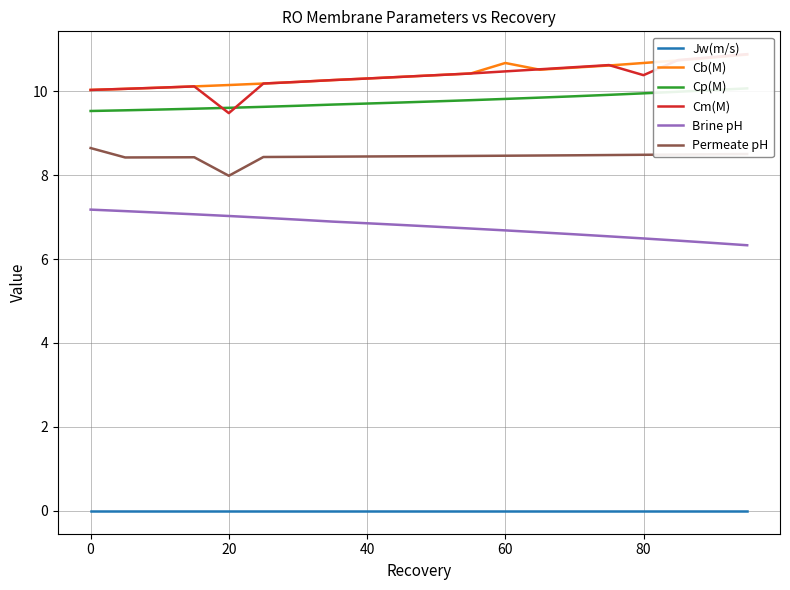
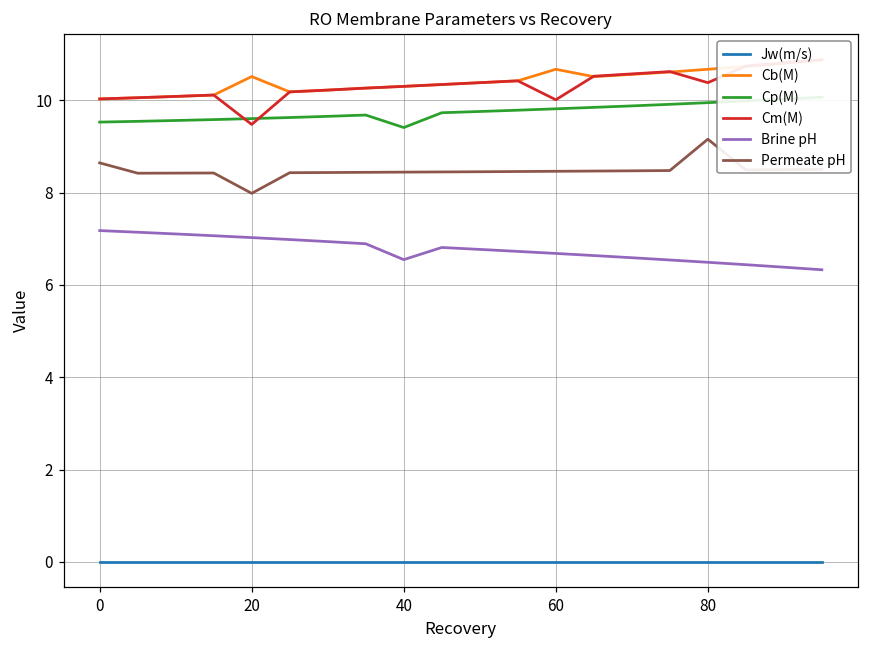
Cb(M), 20: 10.1 -> 10.5
Cp(M), 40: 9.7 -> 9.4
Brine pH, 40: 6.9 -> 6.5
Cm(M), 60: 10.5 -> 10.0
Permeate pH, 80: 8.5 -> 9.2
